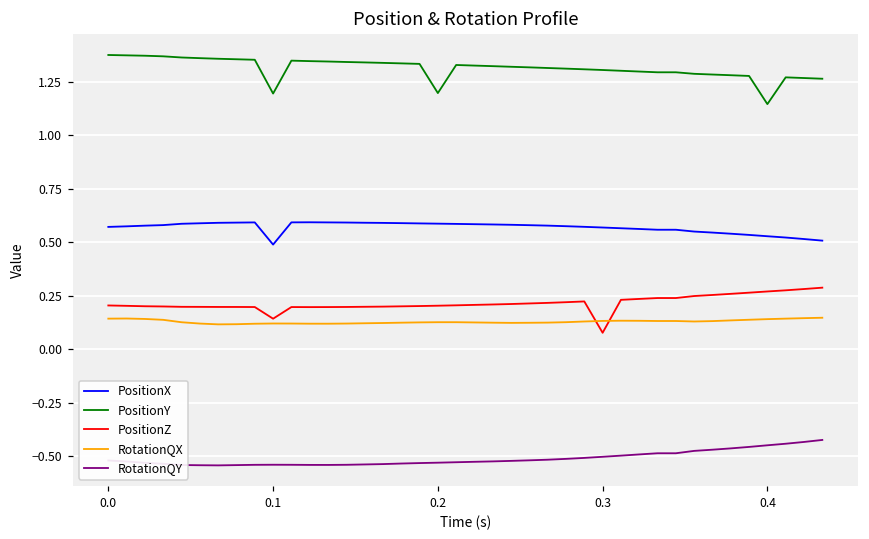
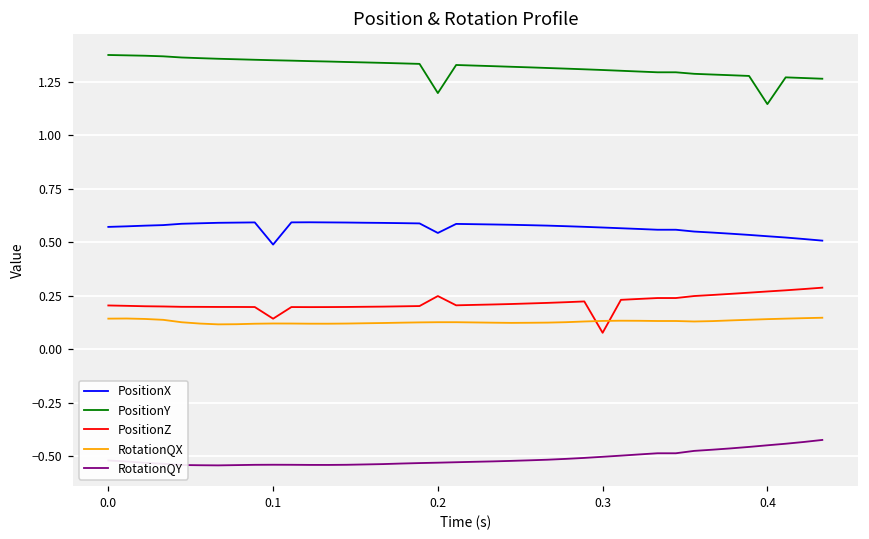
PositionY, 0.1: 1.19 -> 1.35
PositionX, 0.2: 0.59 -> 0.54
PositionZ, 0.2: 0.20 -> 0.25
